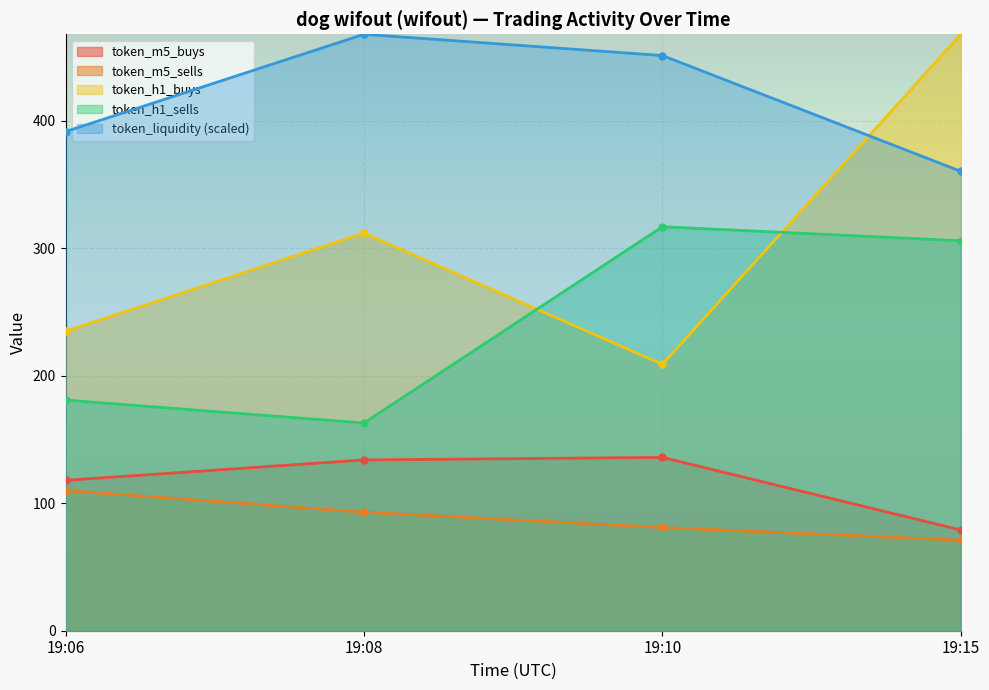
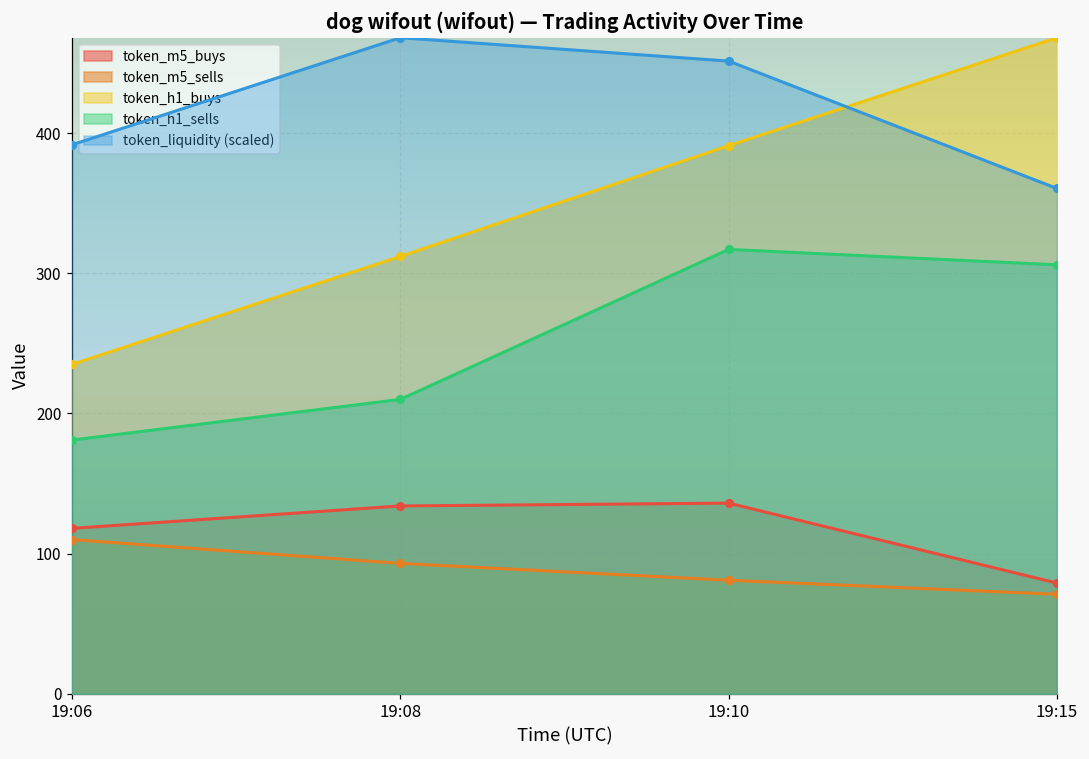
token_h1_sells, 19:08: 163 -> 210
token_h1_buys, 19:10: 209 -> 391
